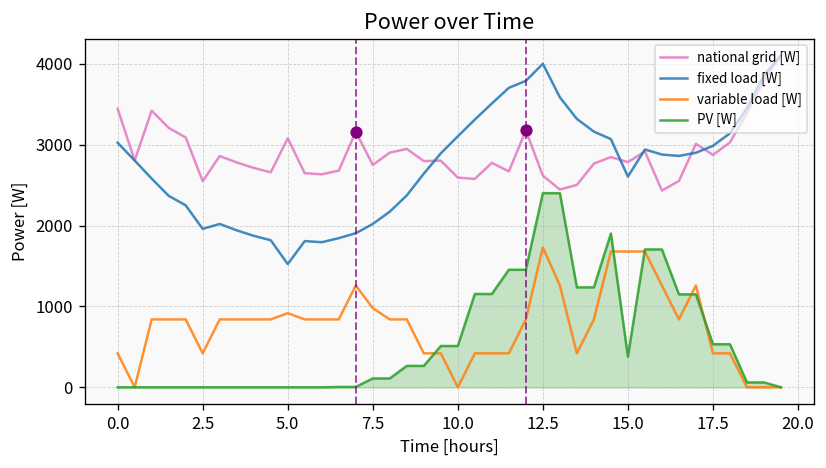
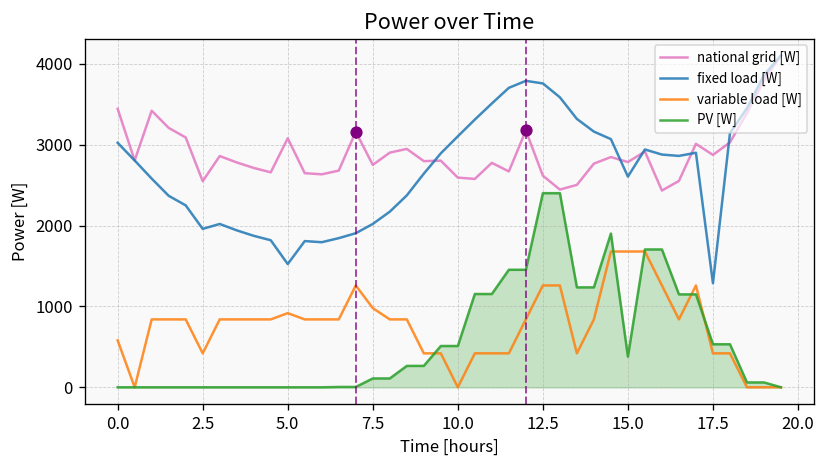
variable load [W], 0.0: 400 -> 600
fixed load [W], 12.5: 4000 -> 3800
variable load [W], 12.5: 1700 -> 1300
fixed load [W], 17.5: 3000 -> 1300
